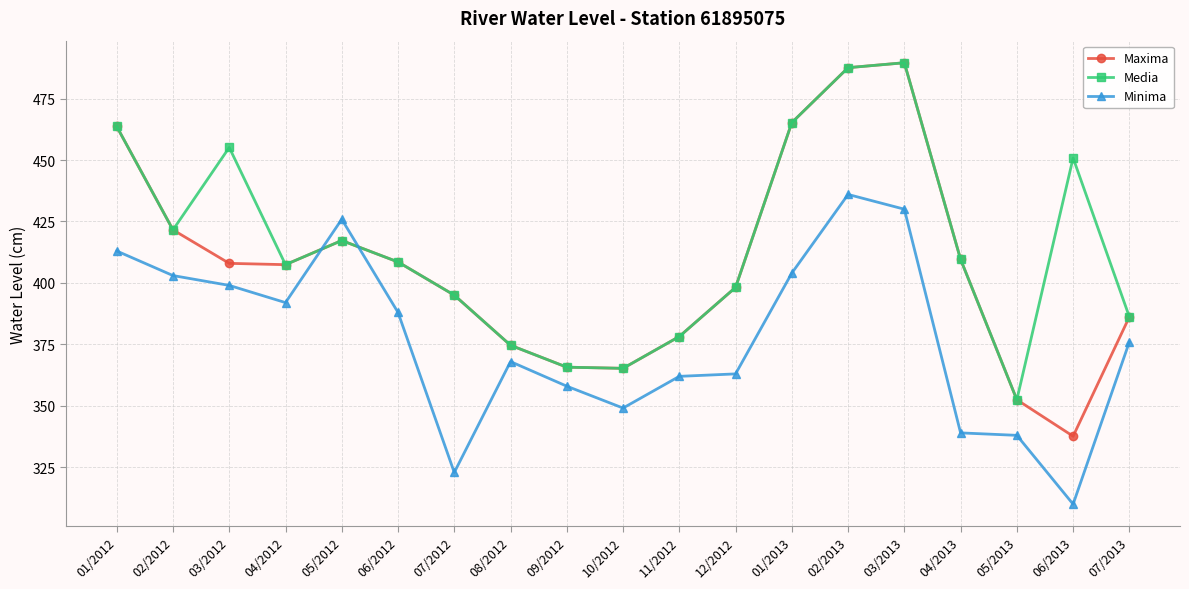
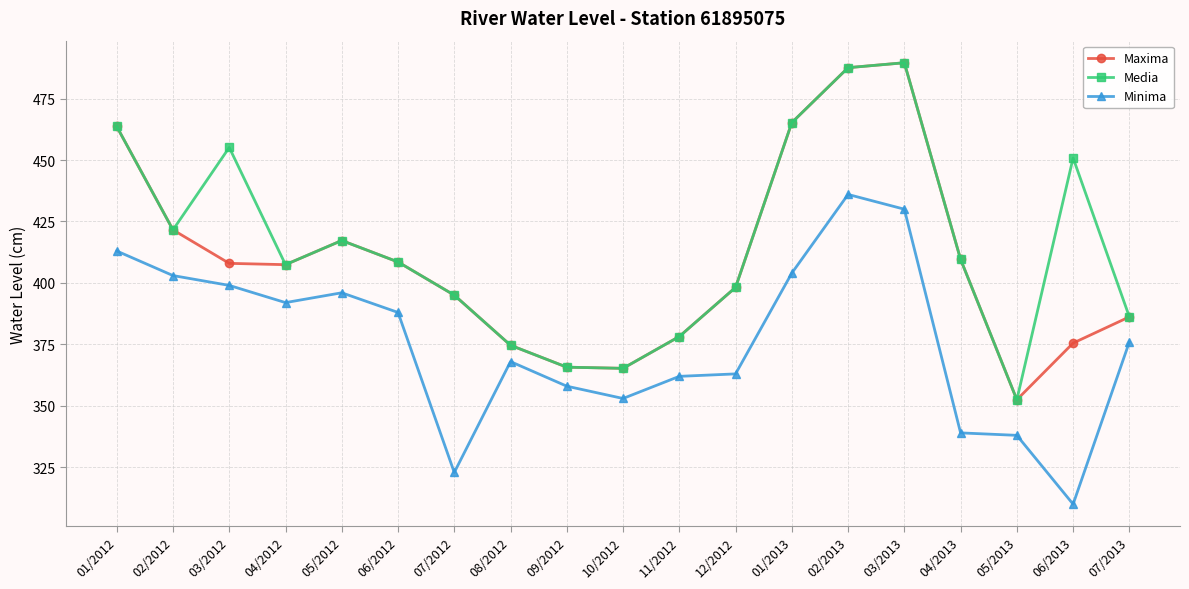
Minima, 05/2012: 426 -> 396
Minima, 10/2012: 349 -> 353
Maxima, 06/2013: 338 -> 376
